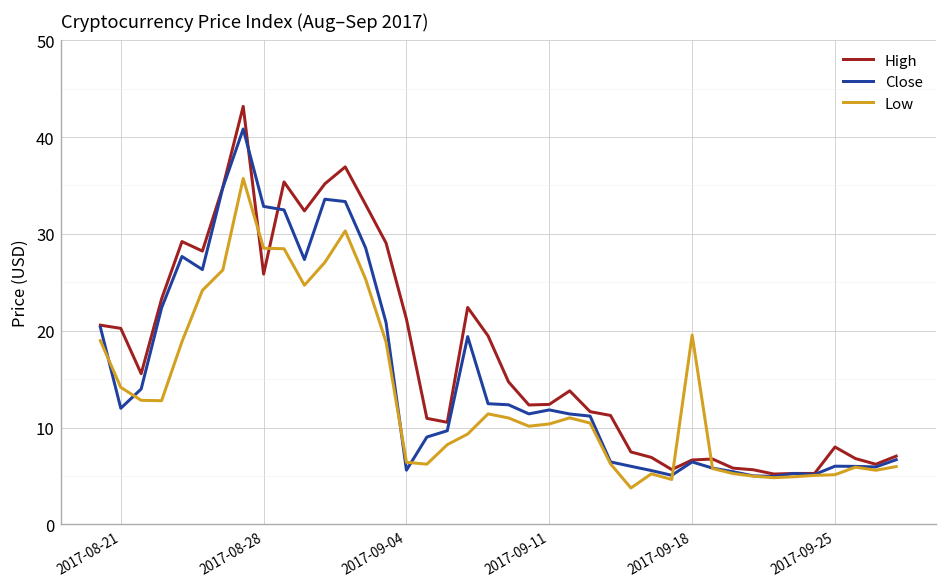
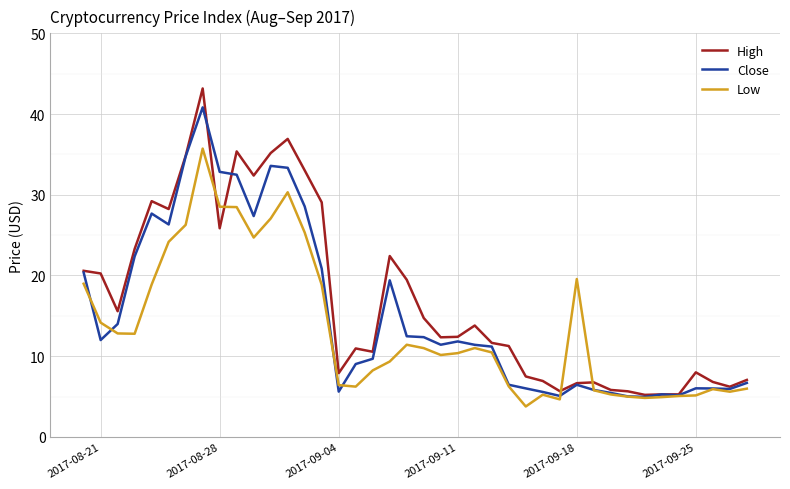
High, 2017-09-04: 21 -> 8
